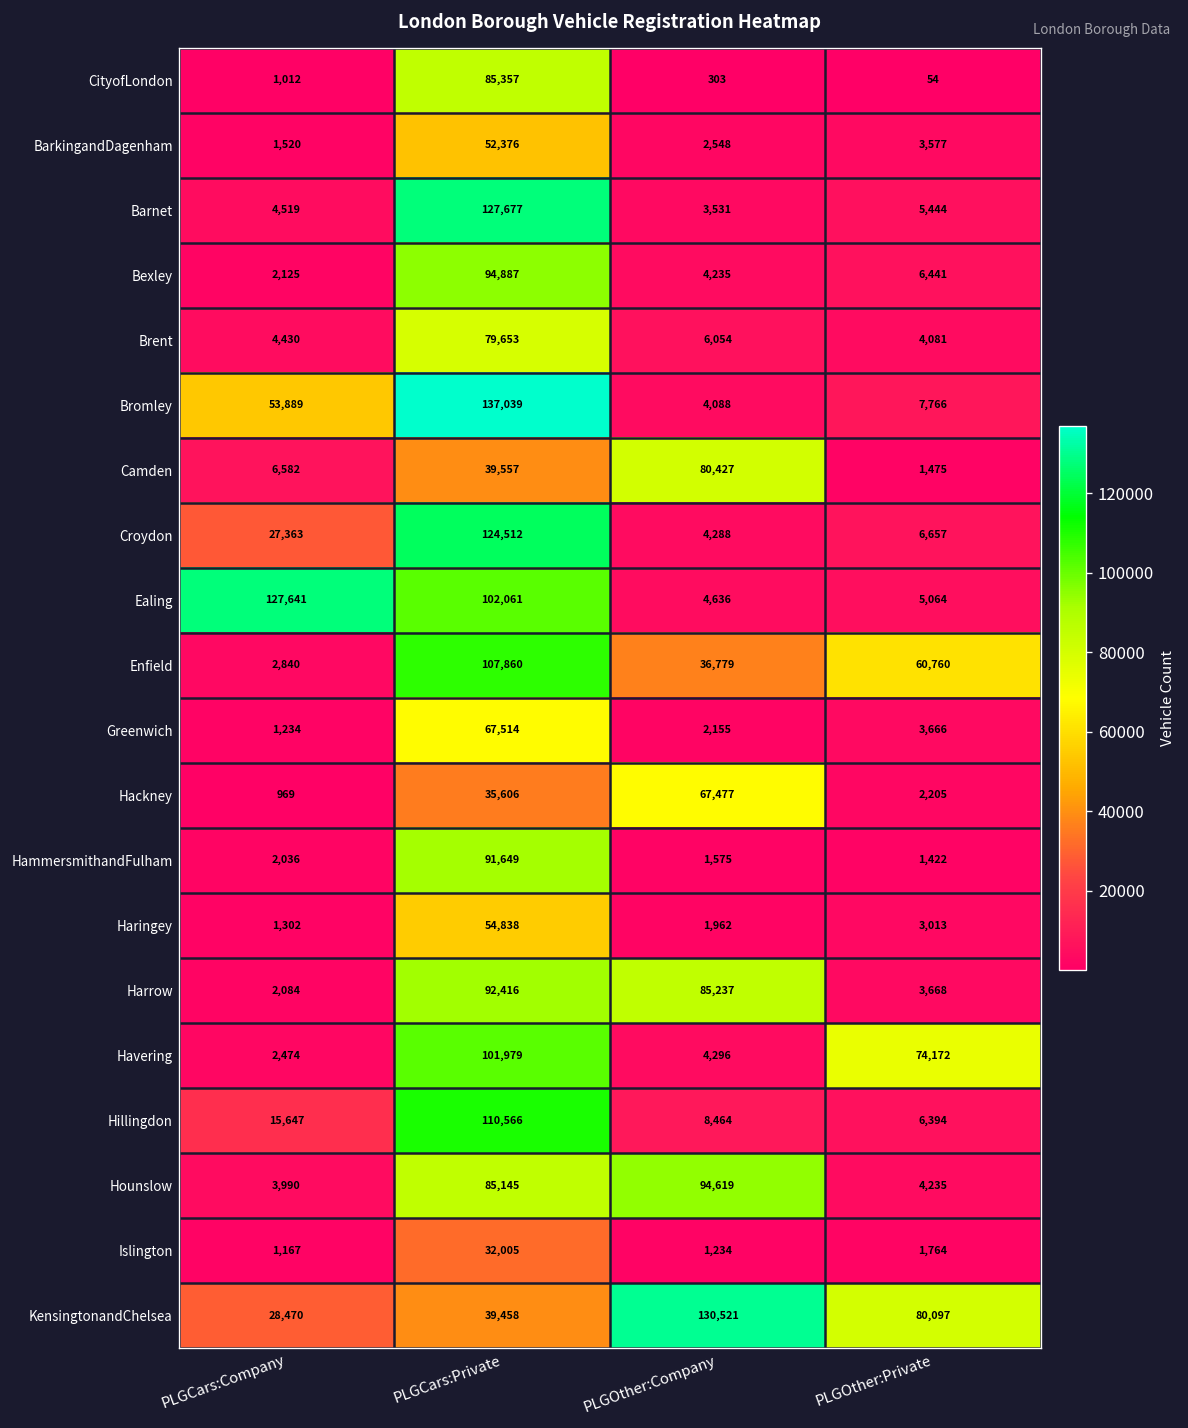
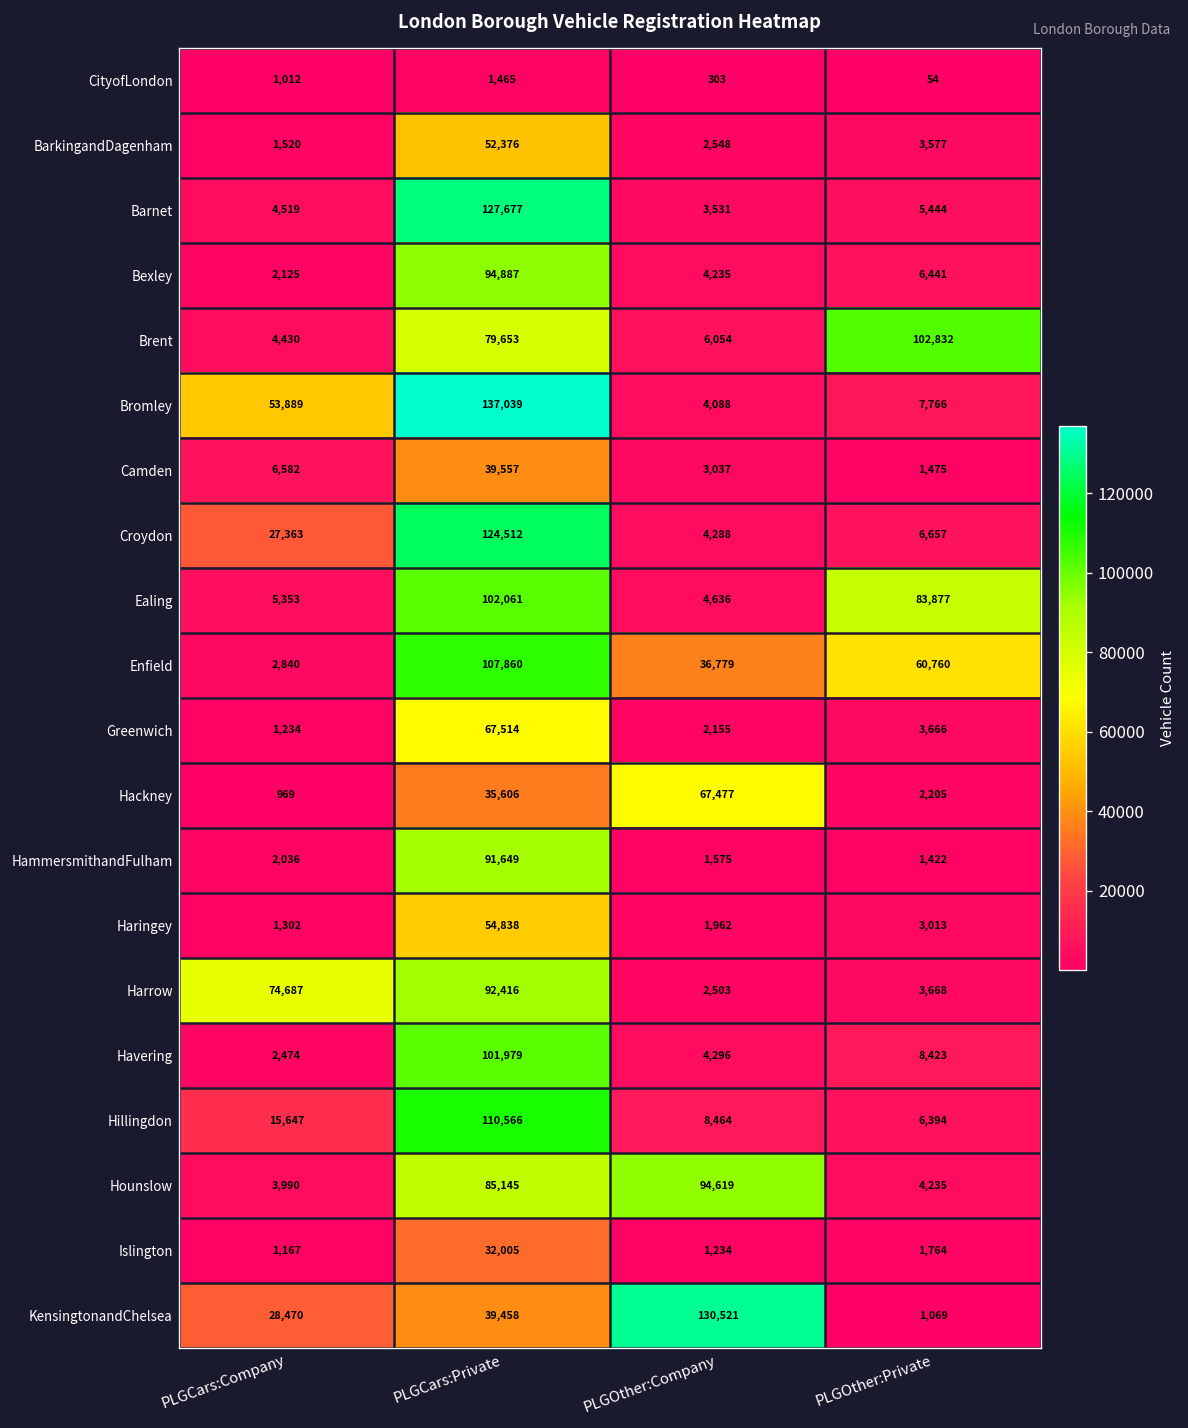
CityofLondon, PLGCars:Private: 85,357 -> 1,465
Brent, PLGOther:Private: 4,081 -> 102,832
Camden, PLGOther:Company: 80,427 -> 3,037
Ealing, PLGCars:Company: 127,641 -> 5,353
Ealing, PLGOther:Private: 5,064 -> 83,877
Harrow, PLGCars:Company: 2,084 -> 74,687
Harrow, PLGOther:Company: 85,237 -> 2,503
Havering, PLGOther:Private: 74,172 -> 8,423
KensingtonandChelsea, PLGOther:Private: 80,097 -> 1,069
